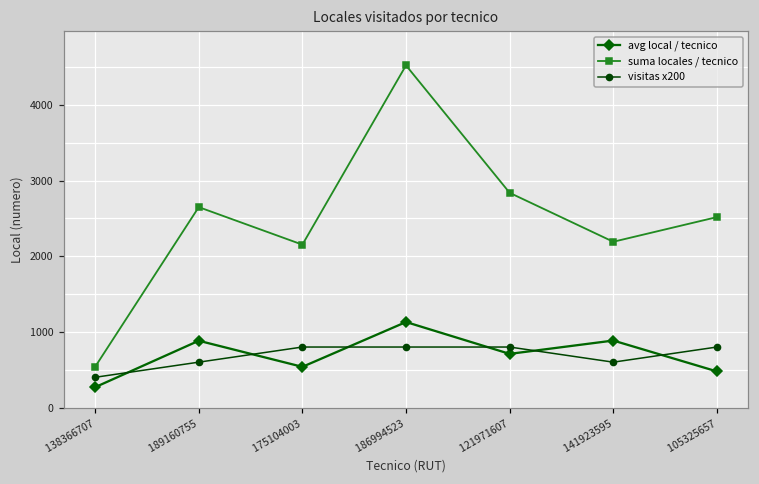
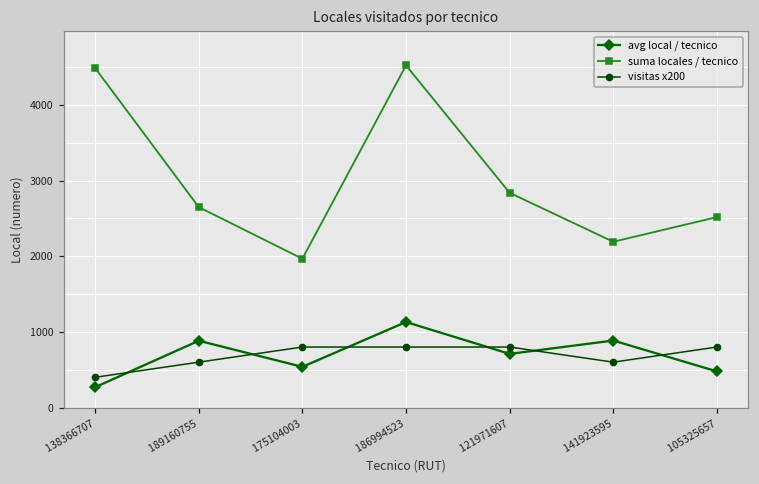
suma locales / tecnico, 138366707: 500 -> 4500
suma locales / tecnico, 175104003: 2200 -> 2000
